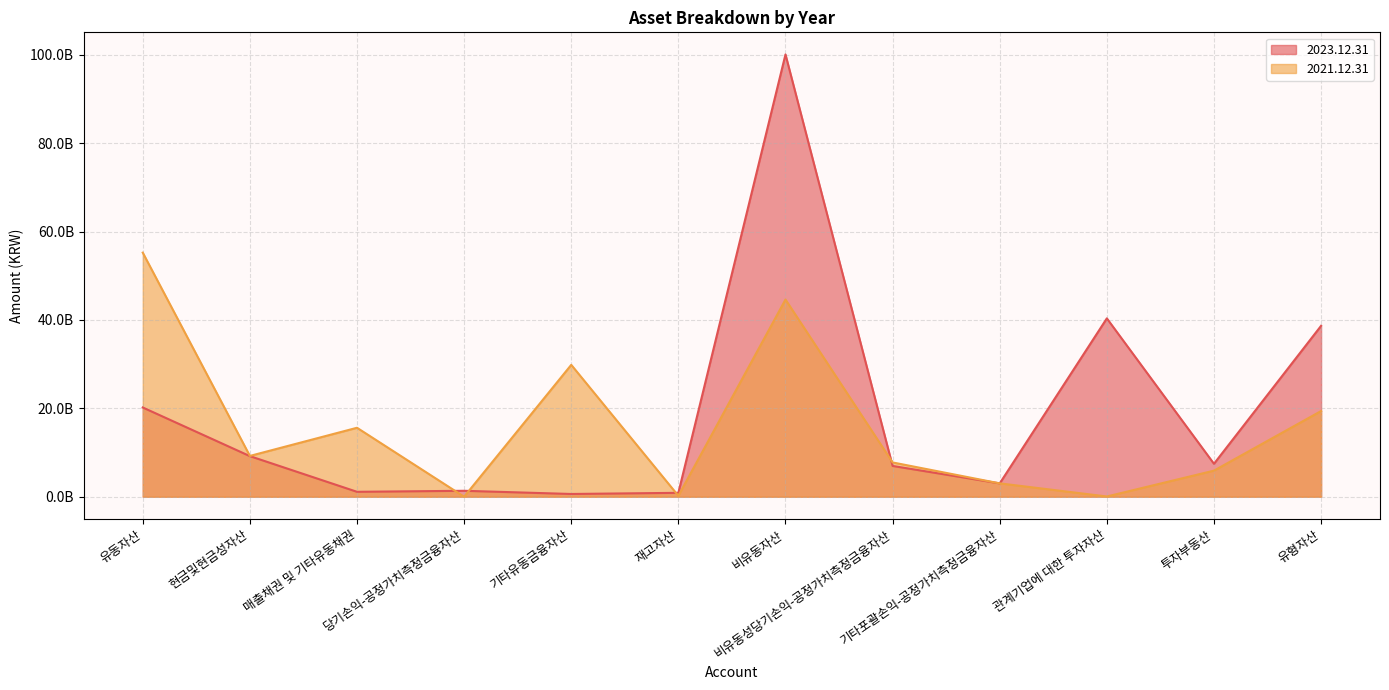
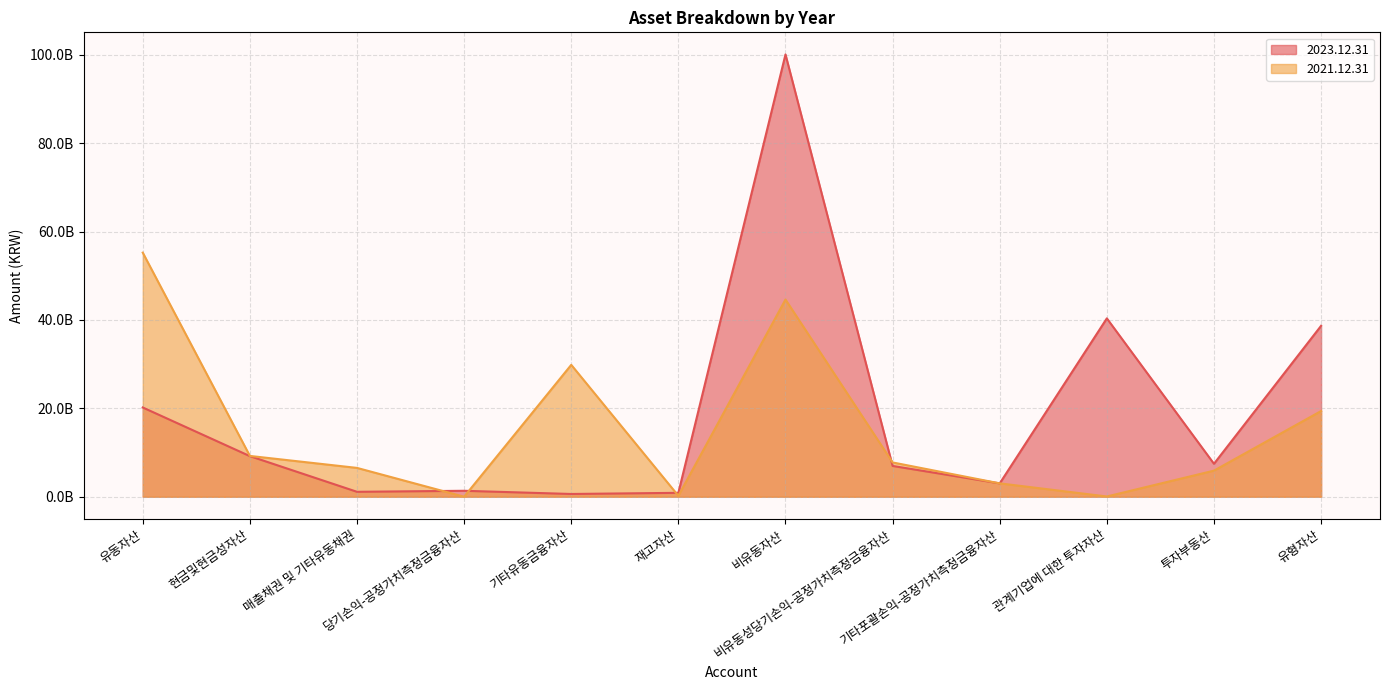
2021.12.31, 매출채권 및 기타유동채권: 16000000000 -> 7000000000
